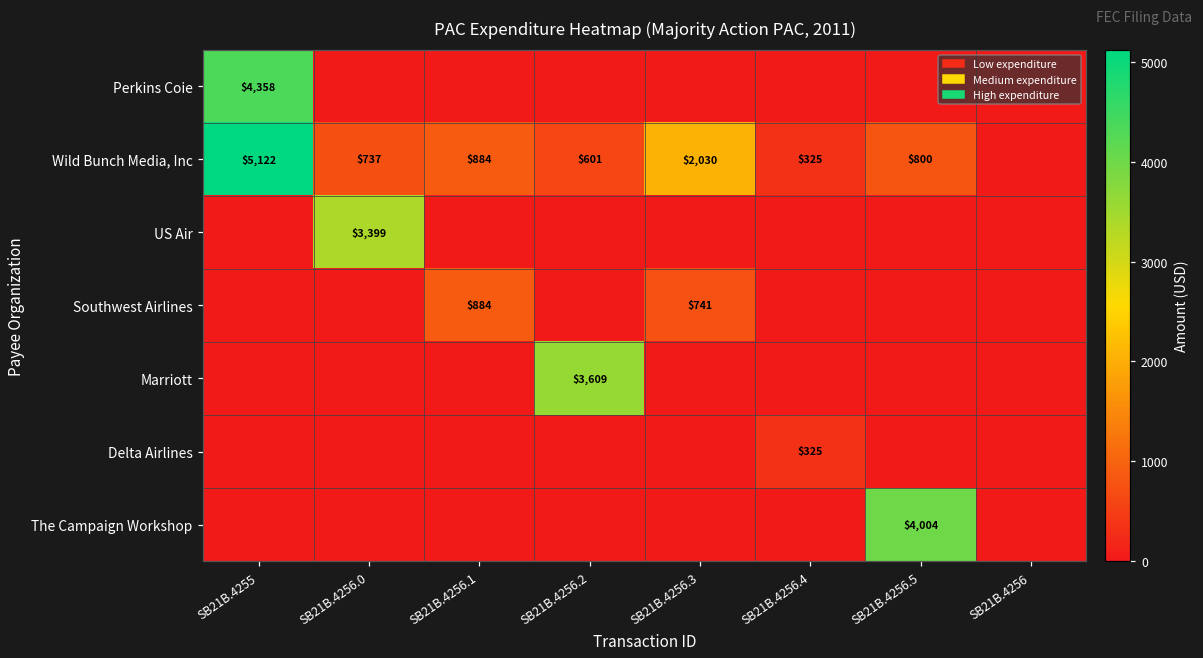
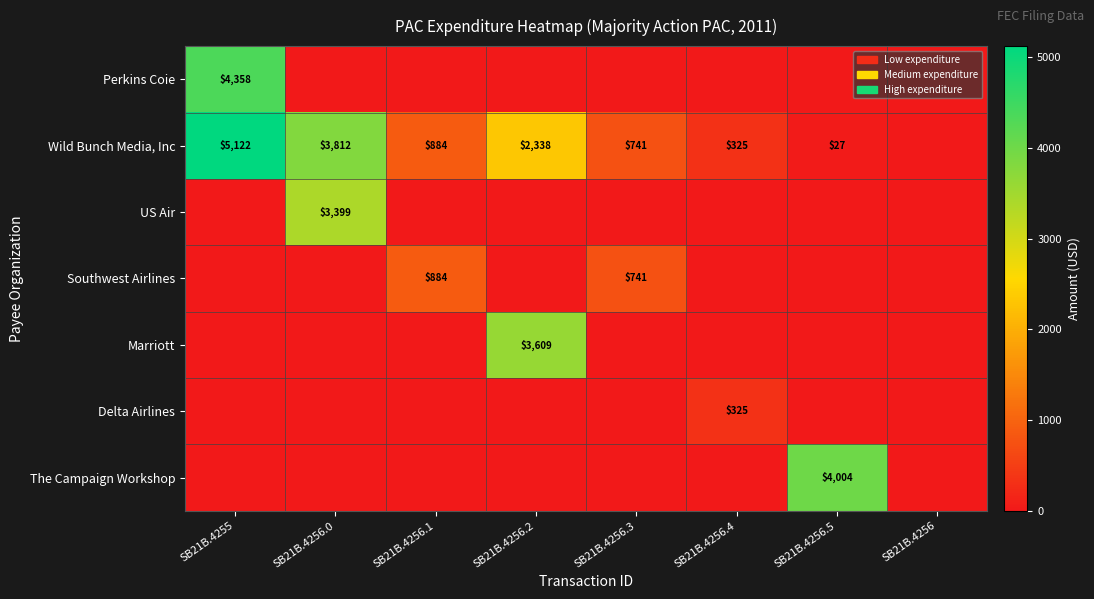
Wild Bunch Media, Inc, SB21B.4256.0: $737 -> $3,812
Wild Bunch Media, Inc, SB21B.4256.2: $601 -> $2,338
Wild Bunch Media, Inc, SB21B.4256.3: $2,030 -> $741
Wild Bunch Media, Inc, SB21B.4256.5: $800 -> $27
